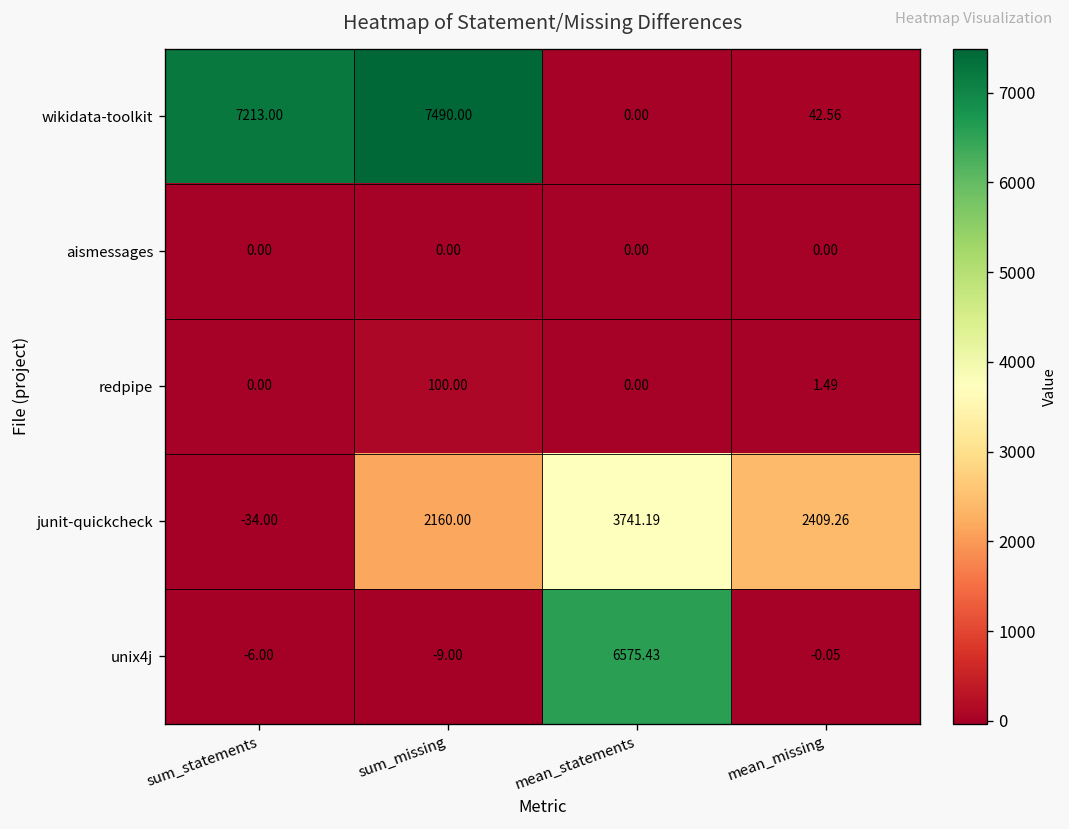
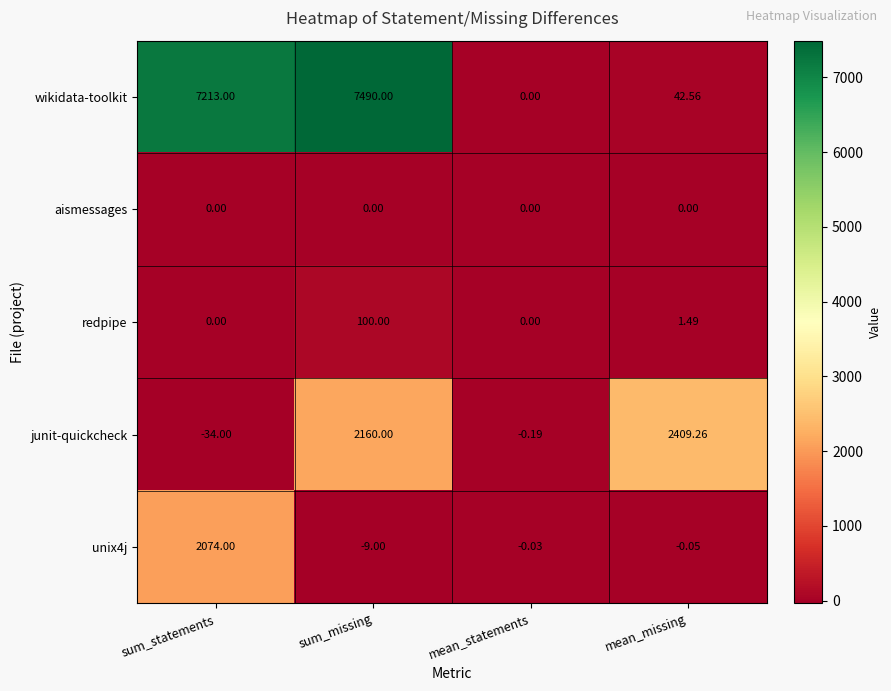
junit-quickcheck, mean_statements: 3741.19 -> -0.19
unix4j, sum_statements: -6.00 -> 2074.00
unix4j, mean_statements: 6575.43 -> -0.03
